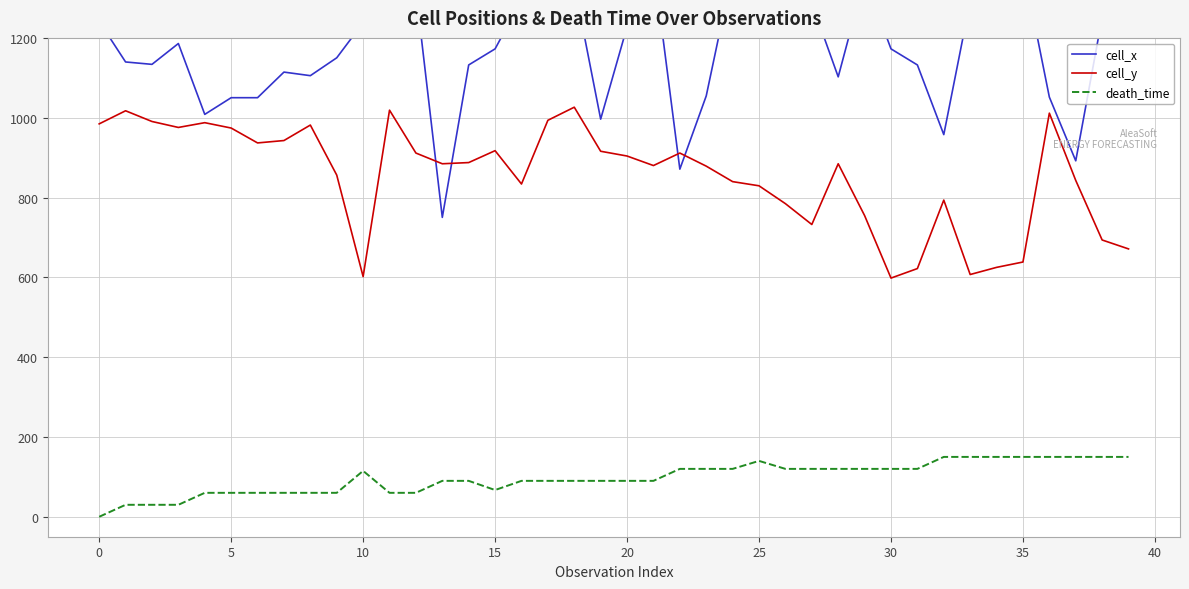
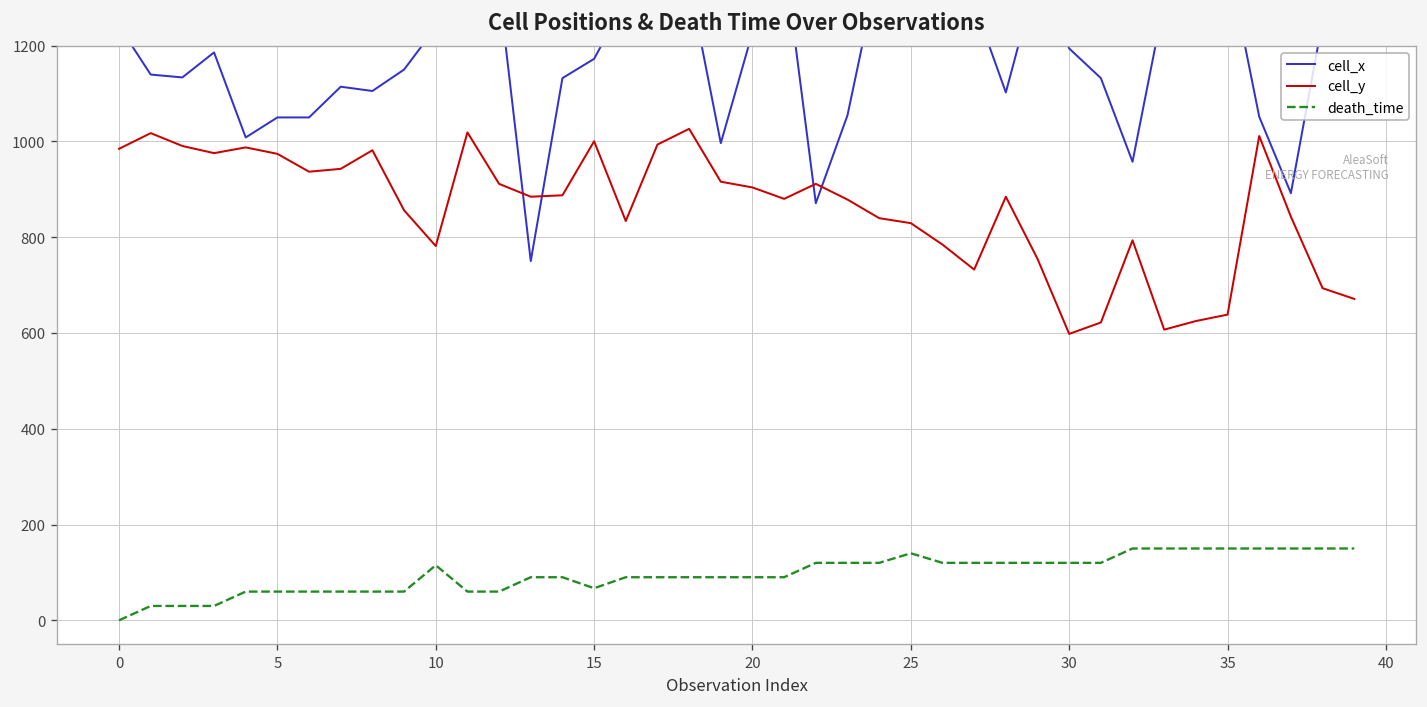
cell_y, 10: 600 -> 780
cell_y, 15: 920 -> 1000
cell_x, 30: 1170 -> 1190
